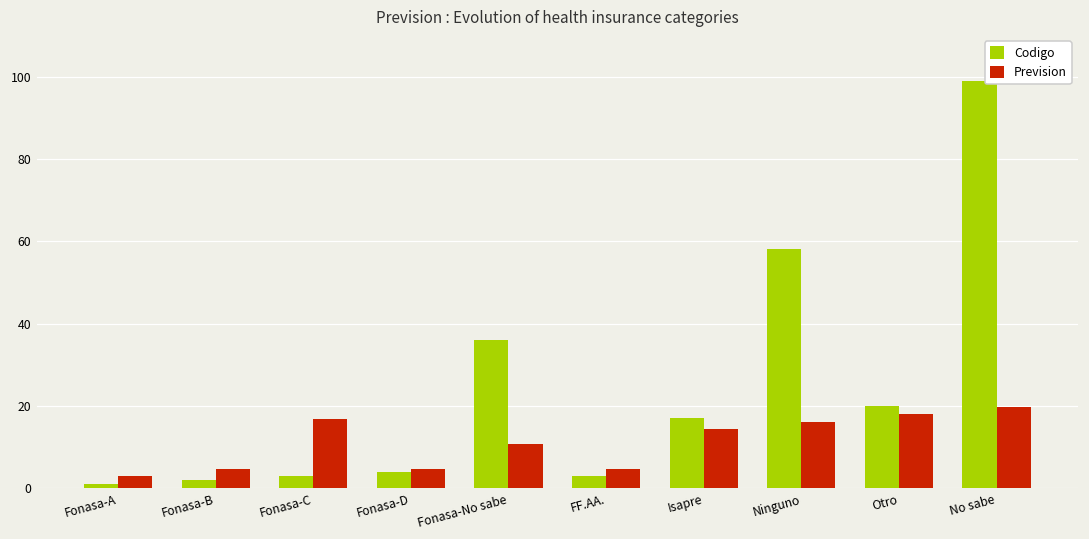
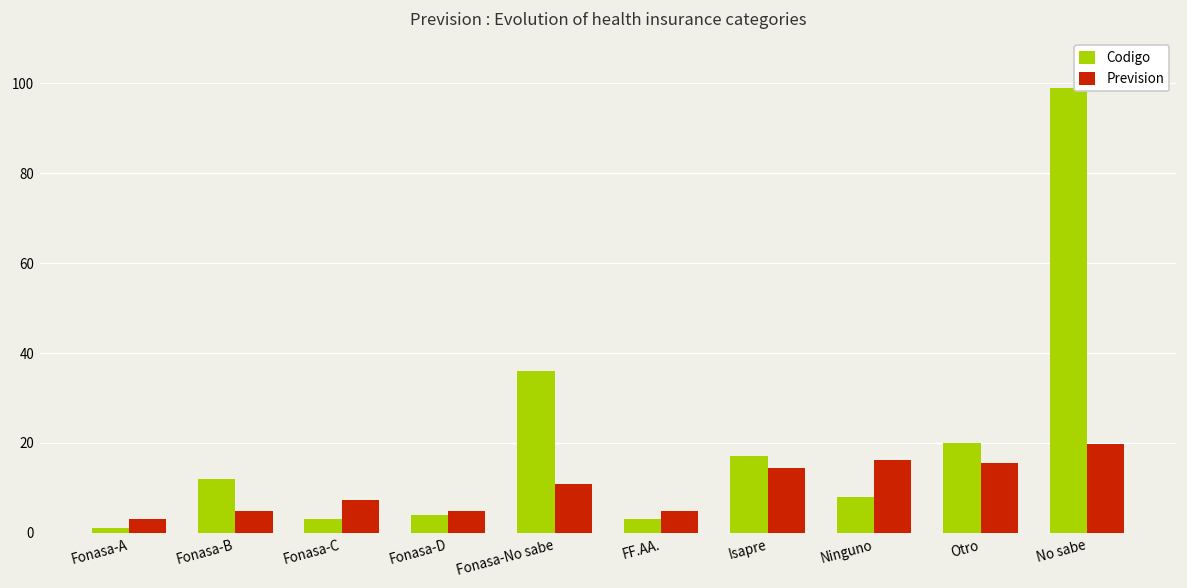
Codigo, Fonasa-B: 2 -> 12
Prevision, Fonasa-C: 17 -> 7
Codigo, Ninguno: 58 -> 8
Prevision, Otro: 18 -> 16
